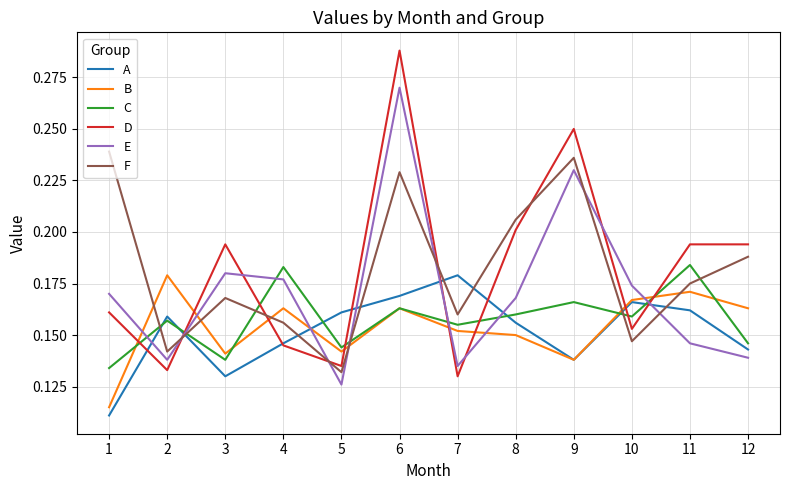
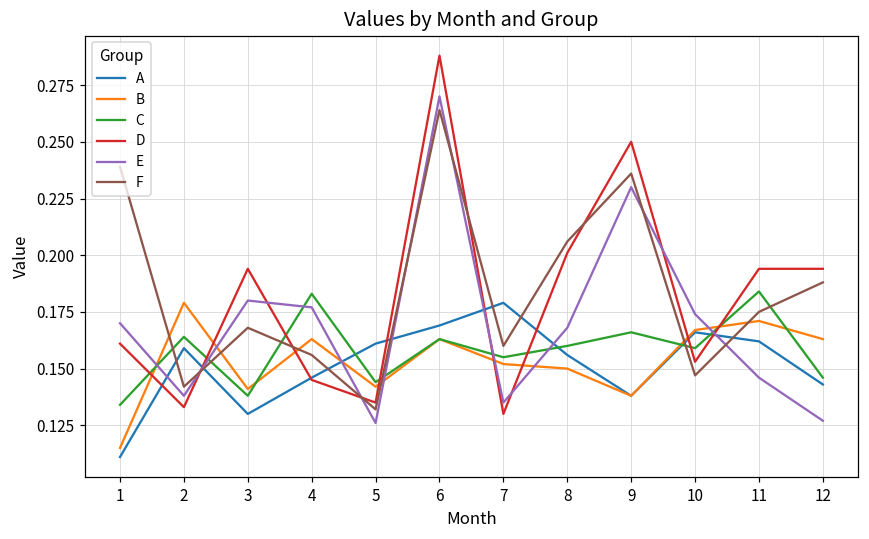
C, 2: 0.157 -> 0.164
F, 6: 0.229 -> 0.264
E, 12: 0.139 -> 0.127
